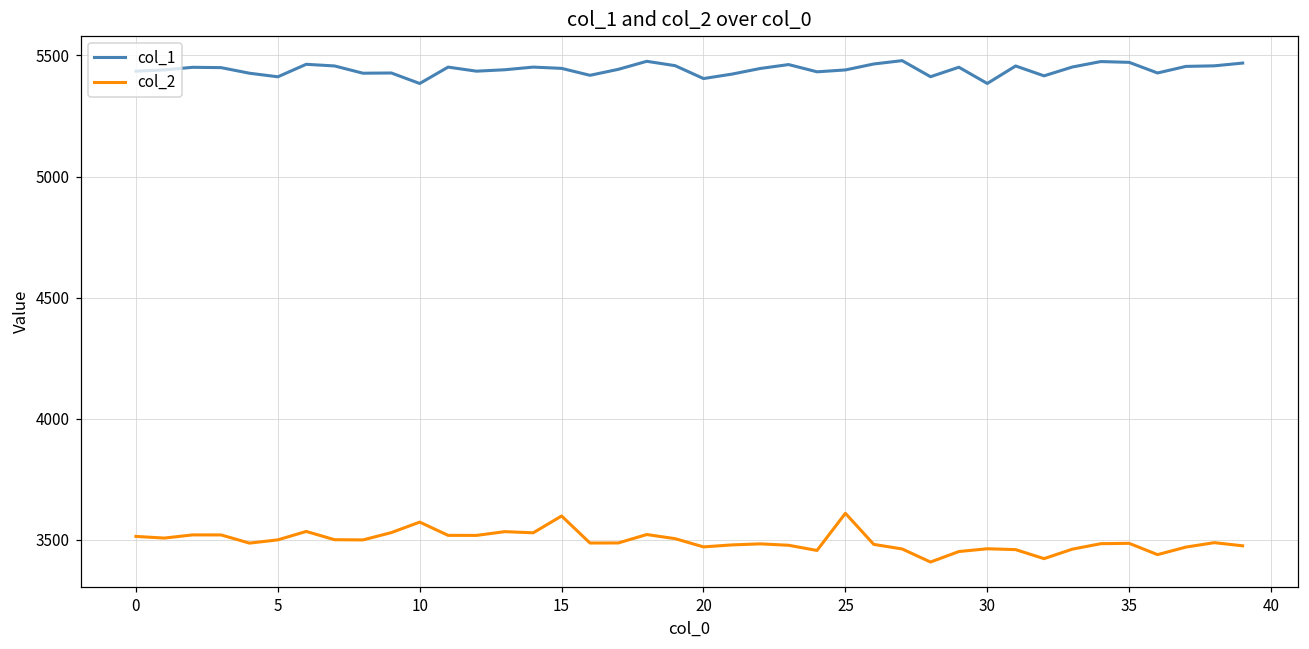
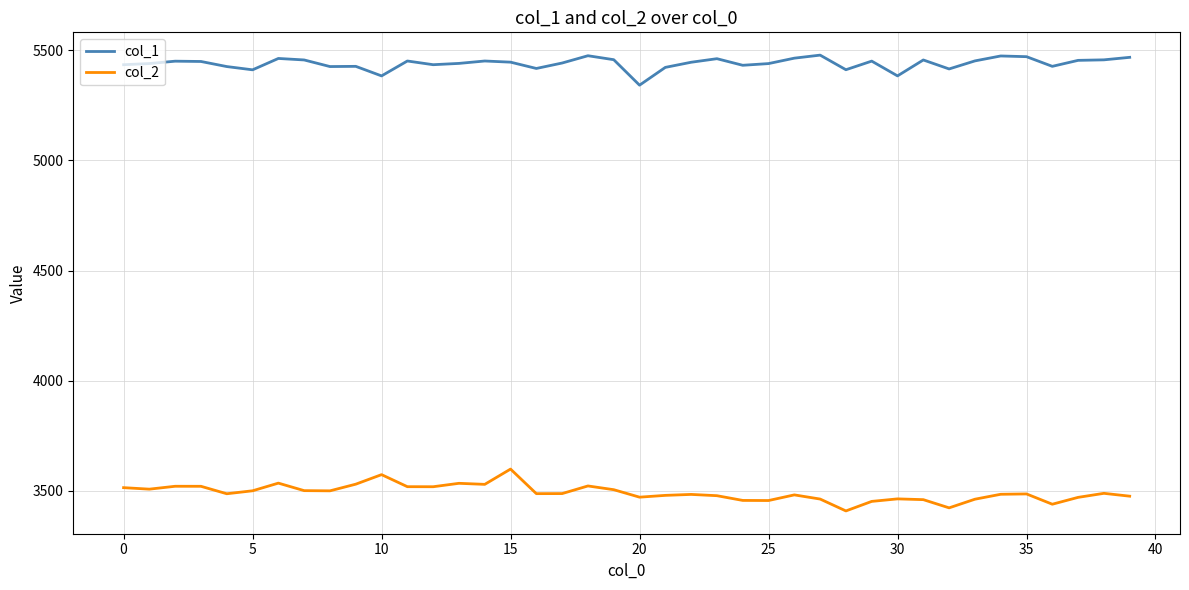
col_1, 20: 5400 -> 5340
col_2, 25: 3610 -> 3460
